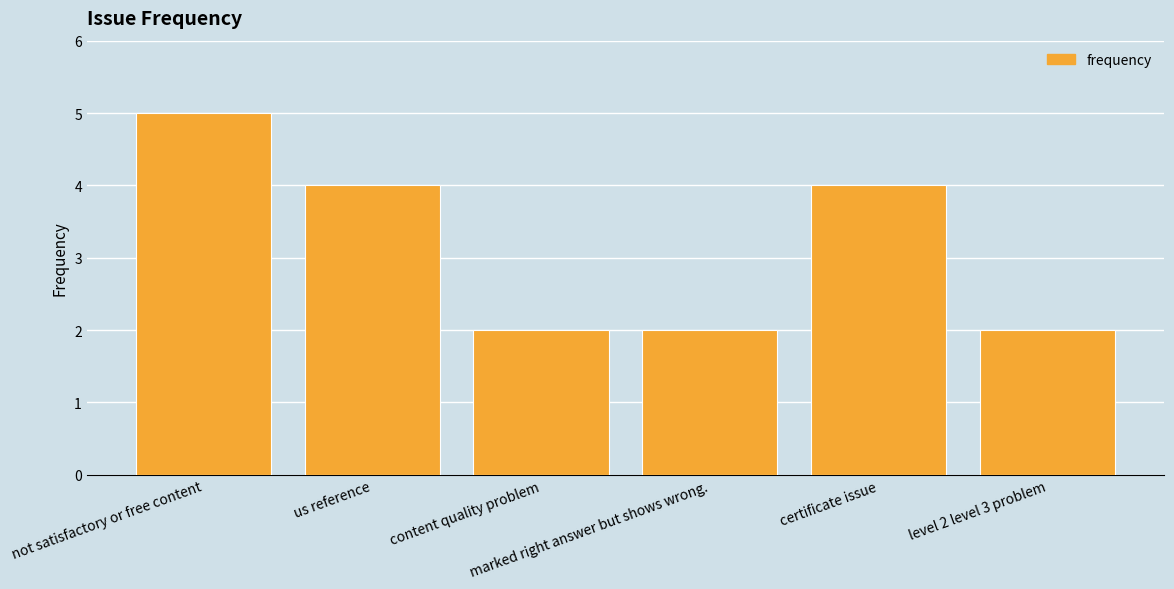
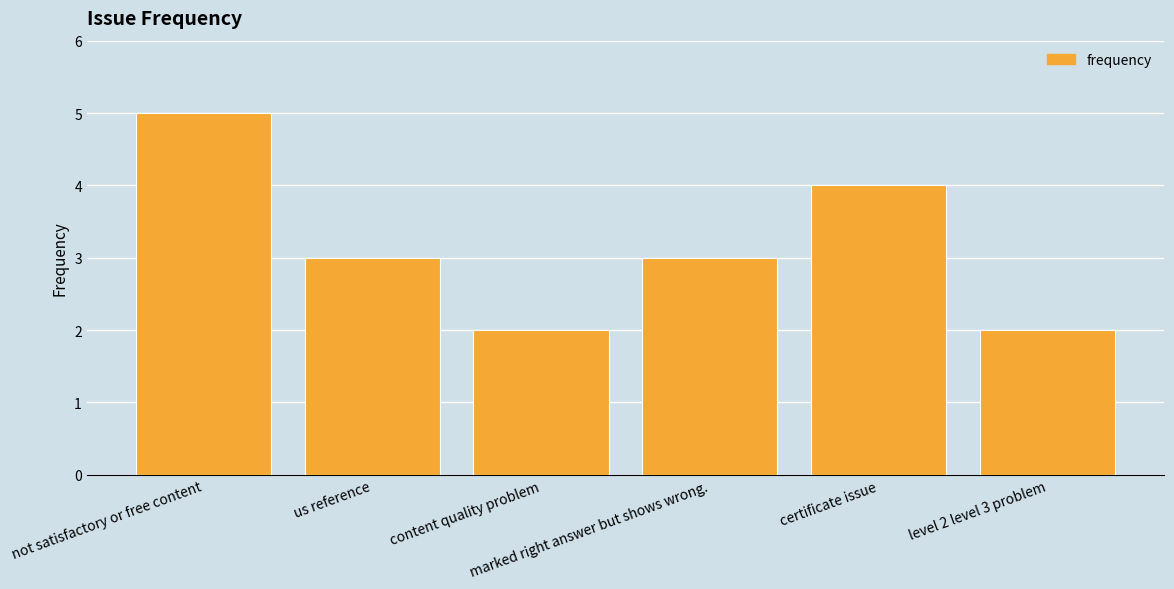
us reference: 4 -> 3
marked right answer but shows wrong.: 2 -> 3
